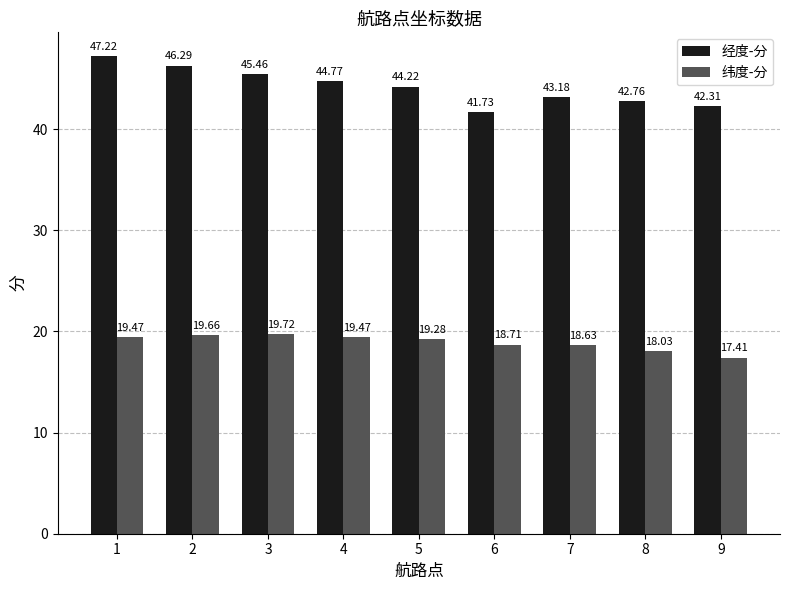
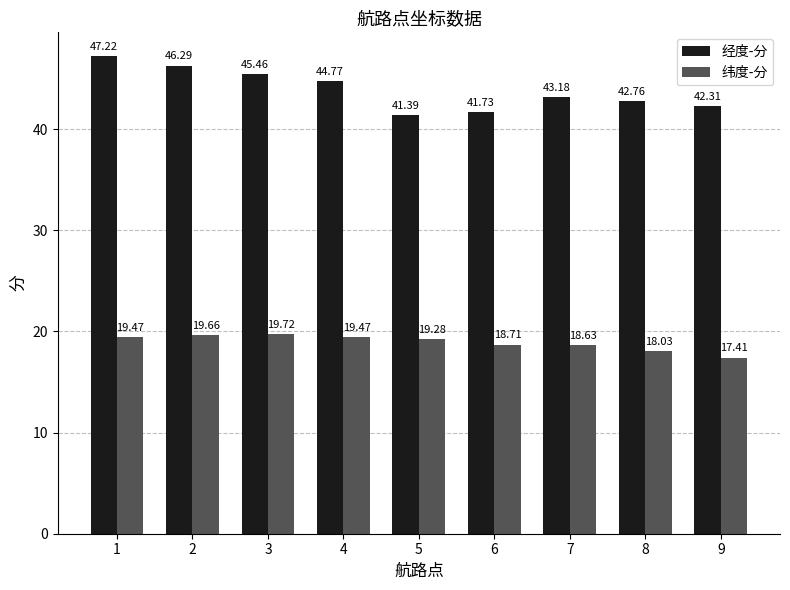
经度-分, 5: 44.22 -> 41.39
